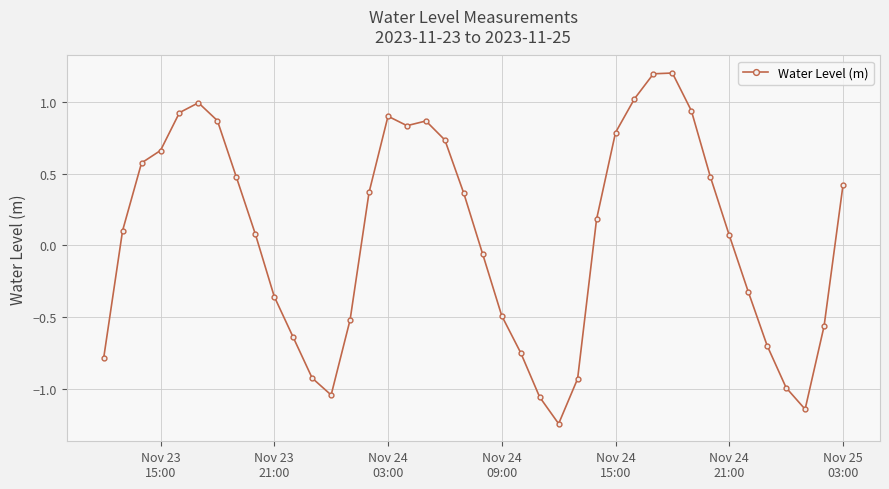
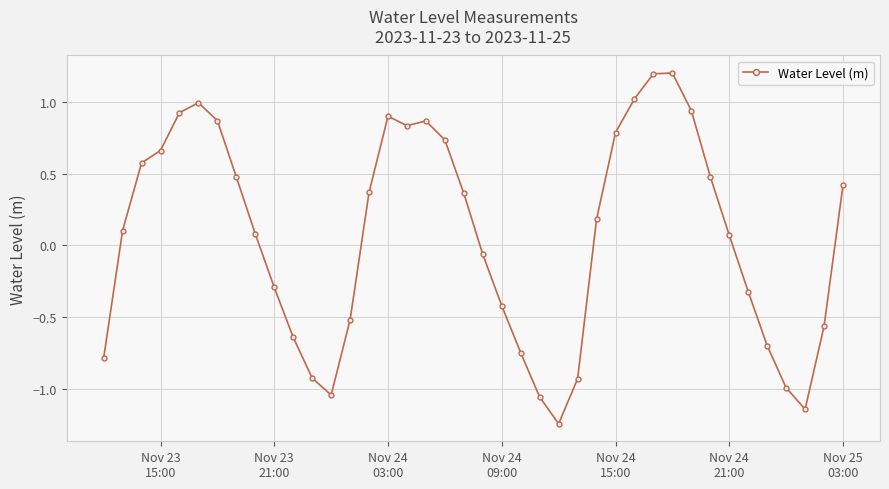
Nov 23 21:00: -0.36 -> -0.29
Nov 24 09:00: -0.49 -> -0.42
